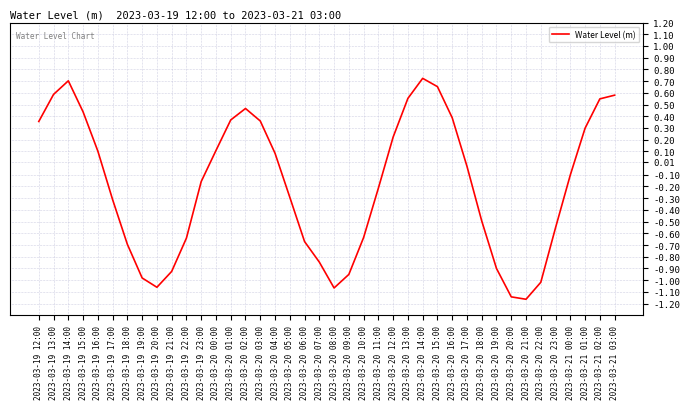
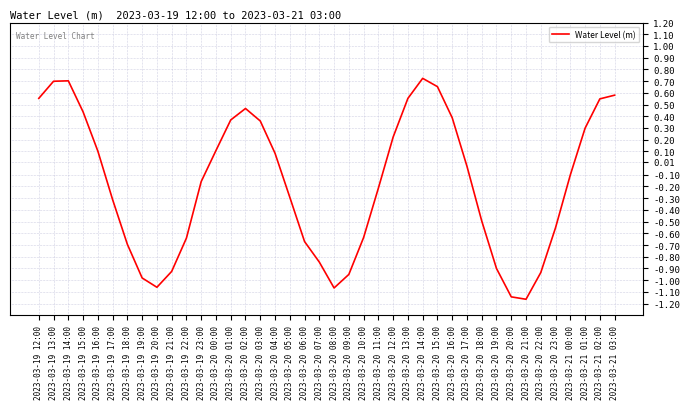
2023-03-19 12:00: 0.36 -> 0.55
2023-03-19 13:00: 0.59 -> 0.70
2023-03-20 22:00: -1.02 -> -0.93
